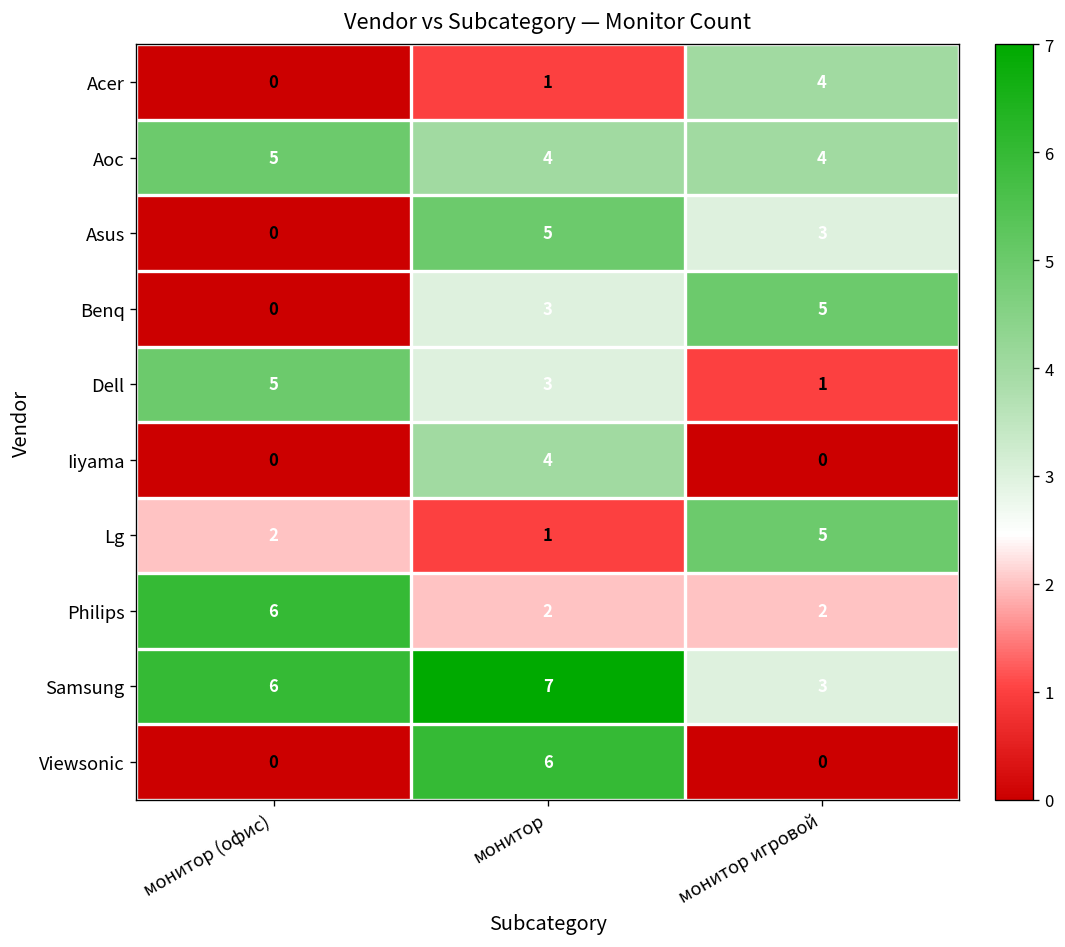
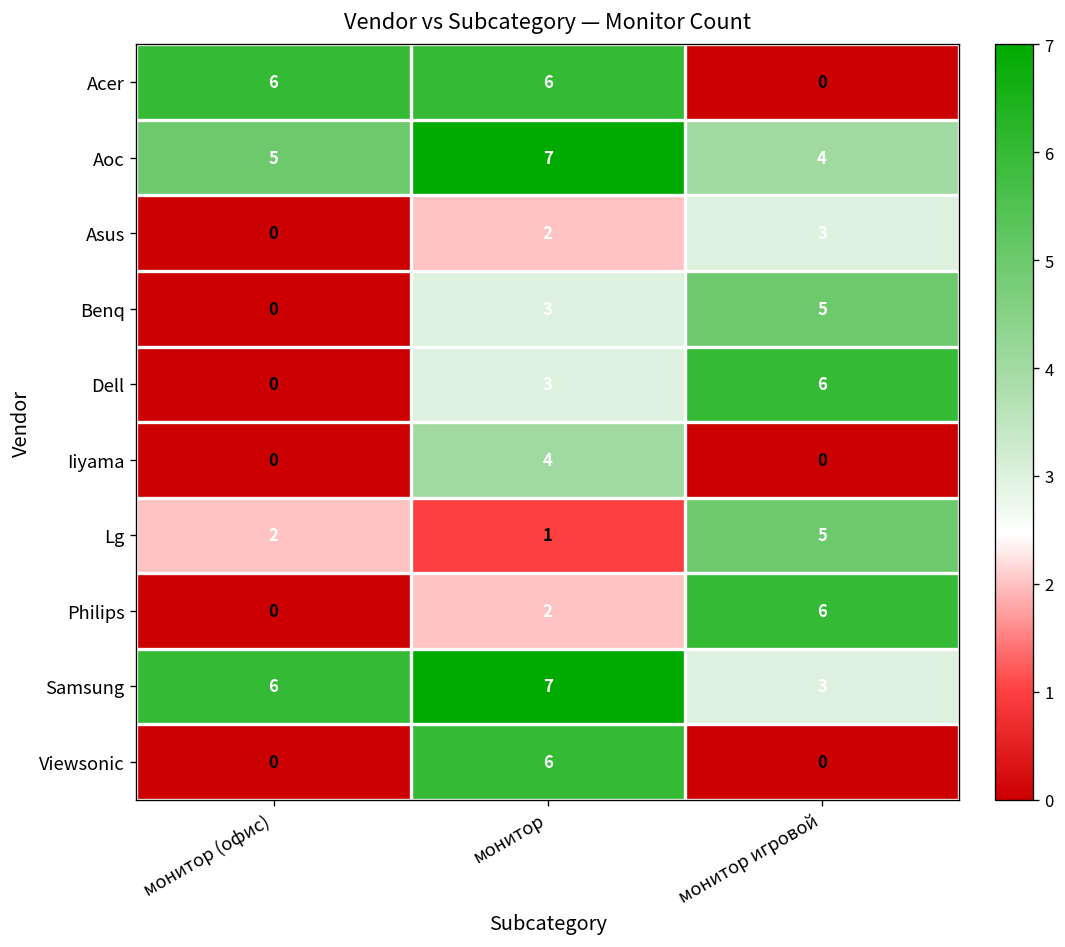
Acer, монитор (офис): 0 -> 6
Acer, монитор: 1 -> 6
Acer, монитор игровой: 4 -> 0
Aoc, монитор: 4 -> 7
Asus, монитор: 5 -> 2
Dell, монитор (офис): 5 -> 0
Dell, монитор игровой: 1 -> 6
Philips, монитор (офис): 6 -> 0
Philips, монитор игровой: 2 -> 6
